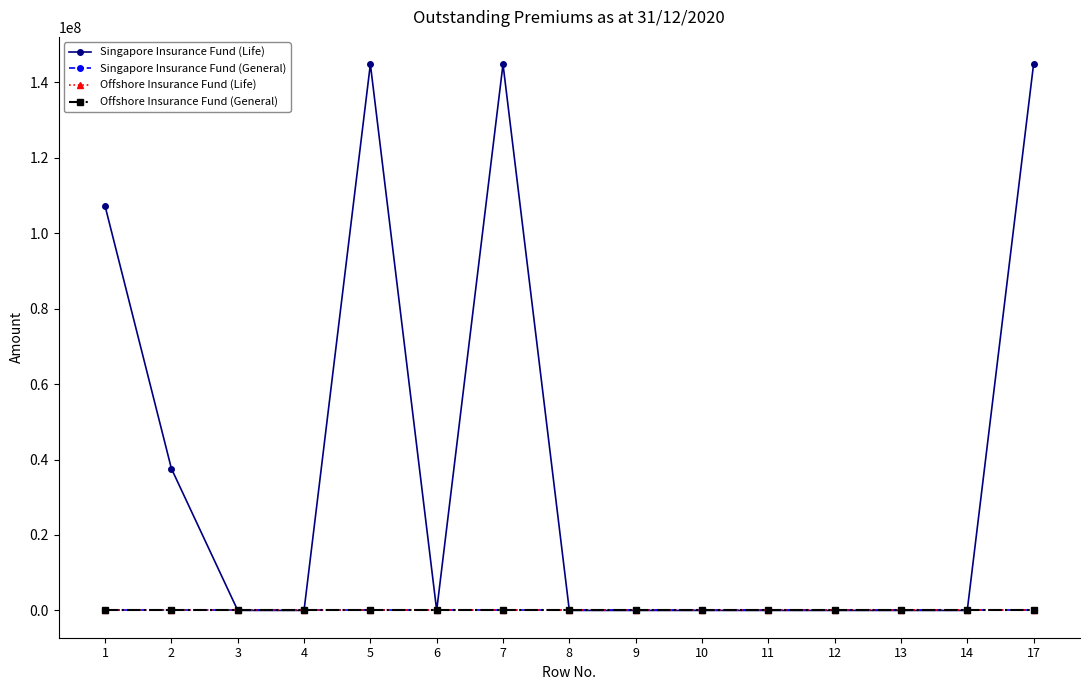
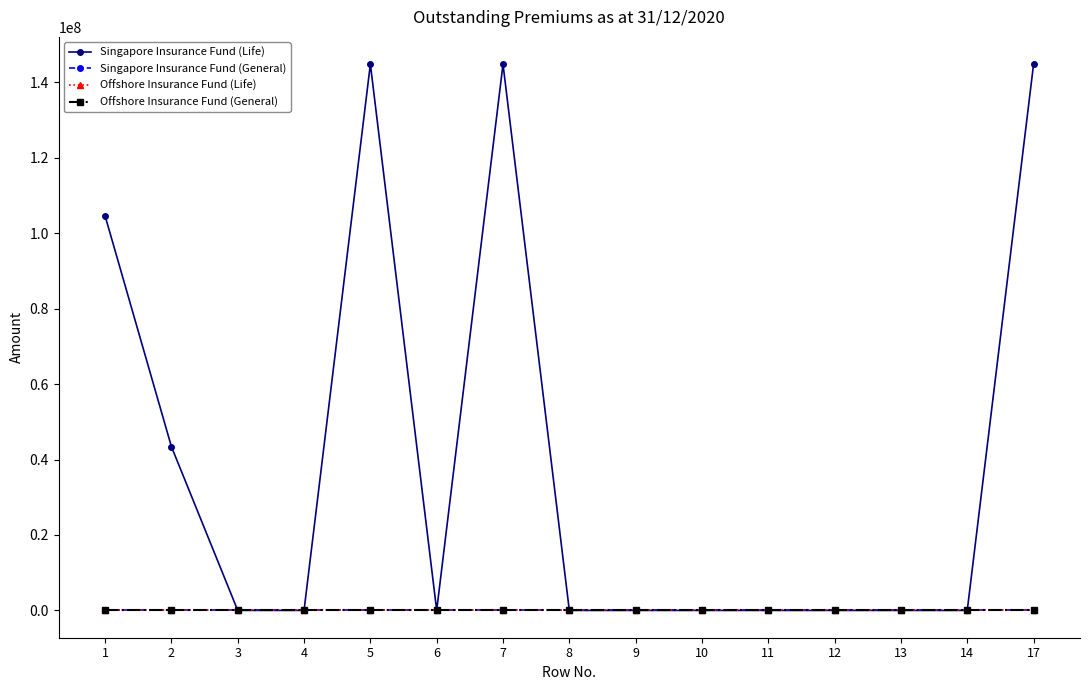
Singapore Insurance Fund (Life), 1: 107000000 -> 105000000
Singapore Insurance Fund (Life), 2: 38000000 -> 43000000
